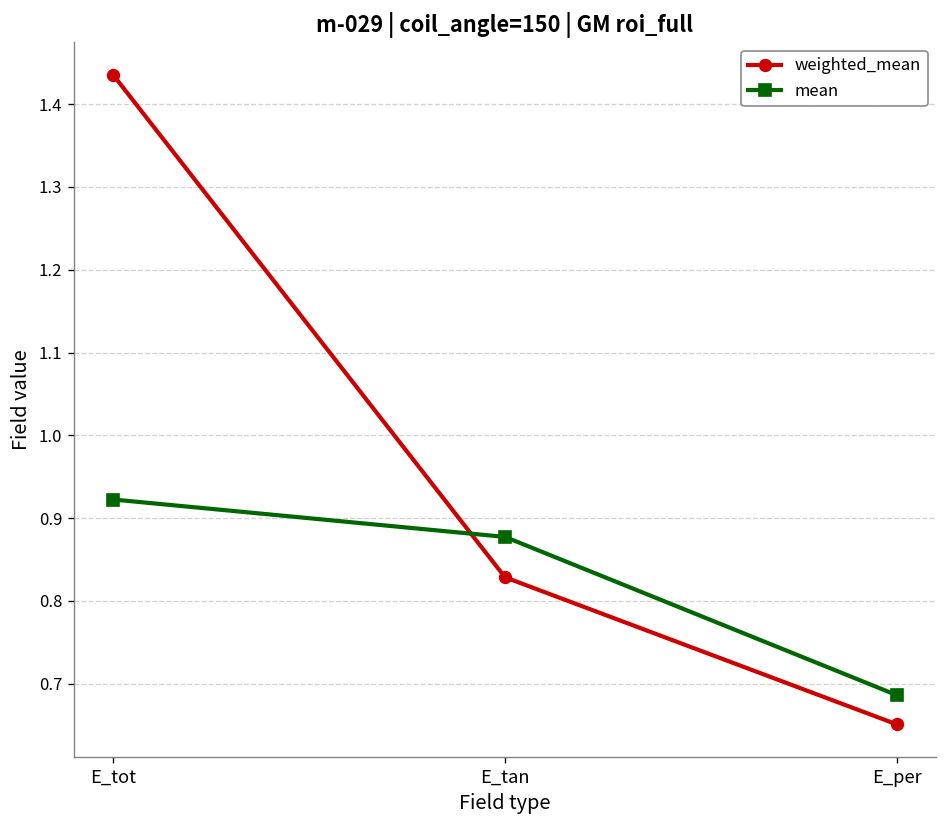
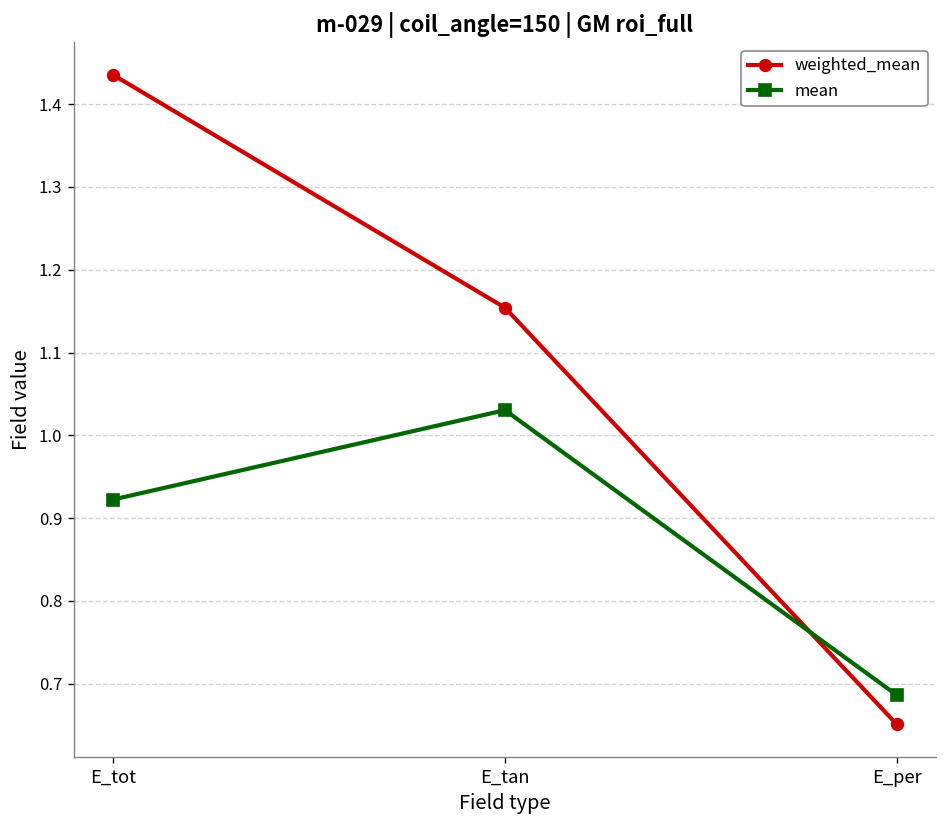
weighted_mean, E_tan: 0.83 -> 1.15
mean, E_tan: 0.88 -> 1.03
